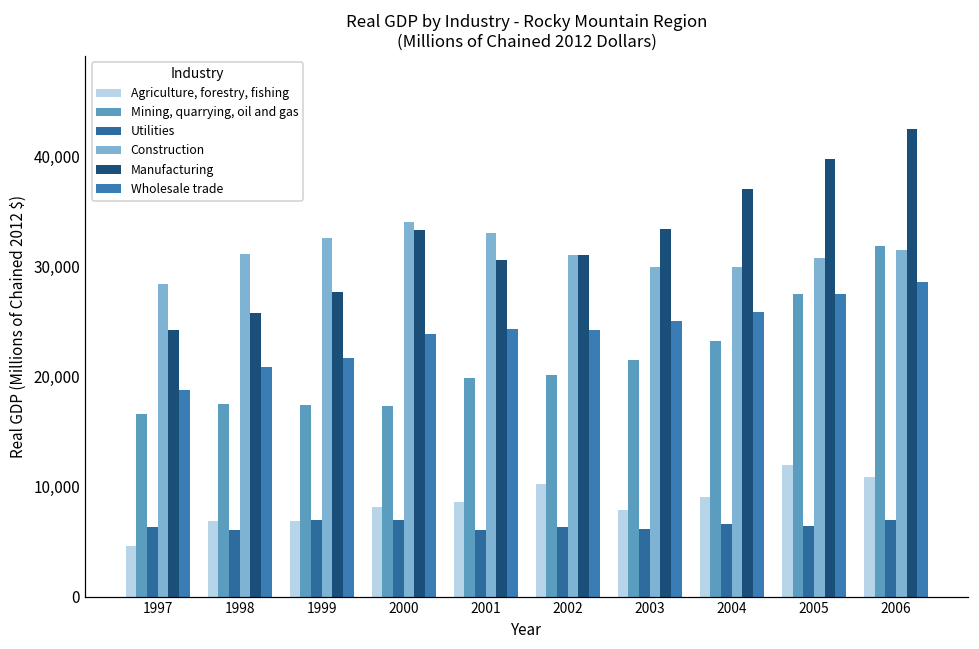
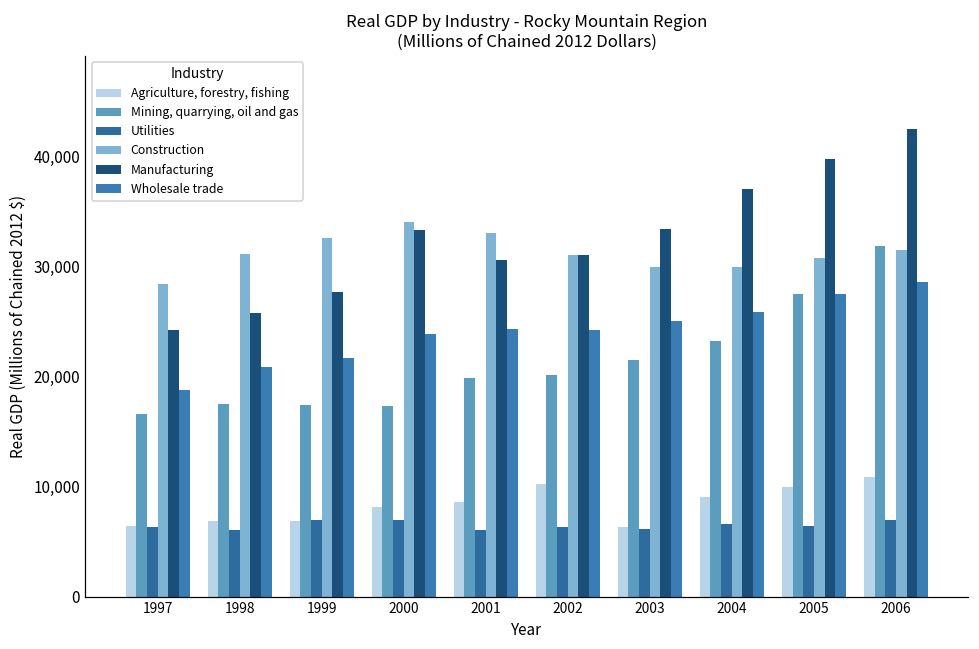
Agriculture, forestry, fishing, 1997: 4,600 -> 6,400
Agriculture, forestry, fishing, 2003: 7,900 -> 6,400
Agriculture, forestry, fishing, 2005: 12,000 -> 10,000
